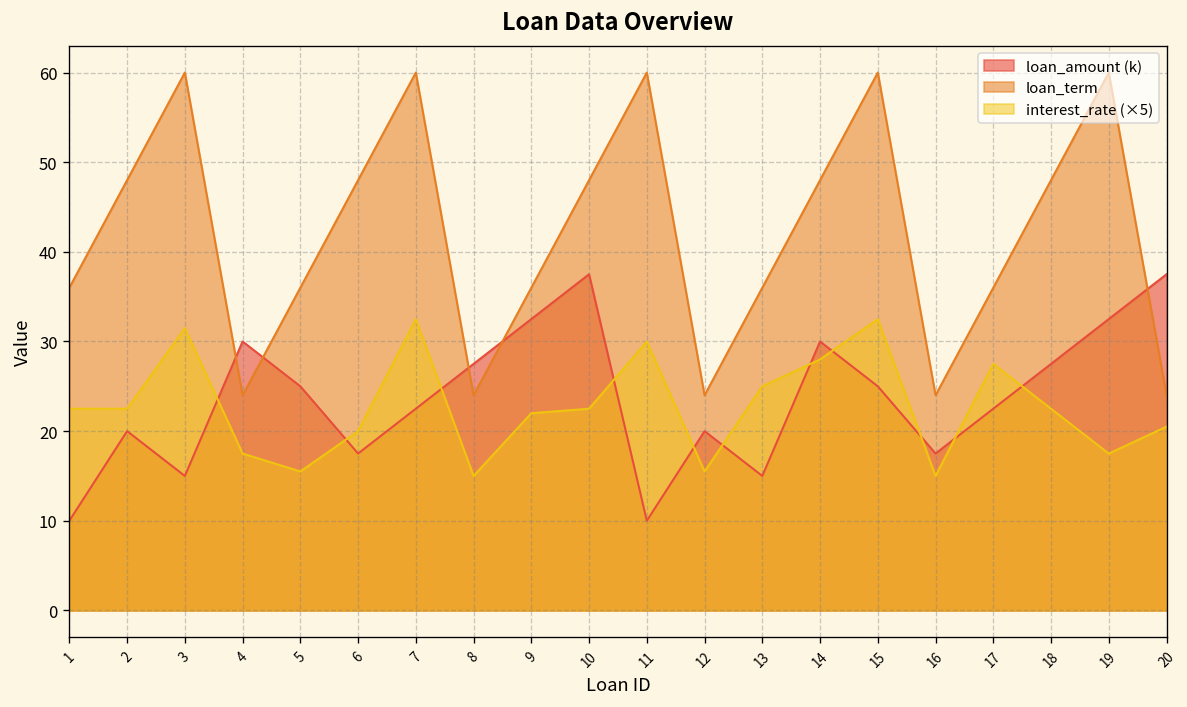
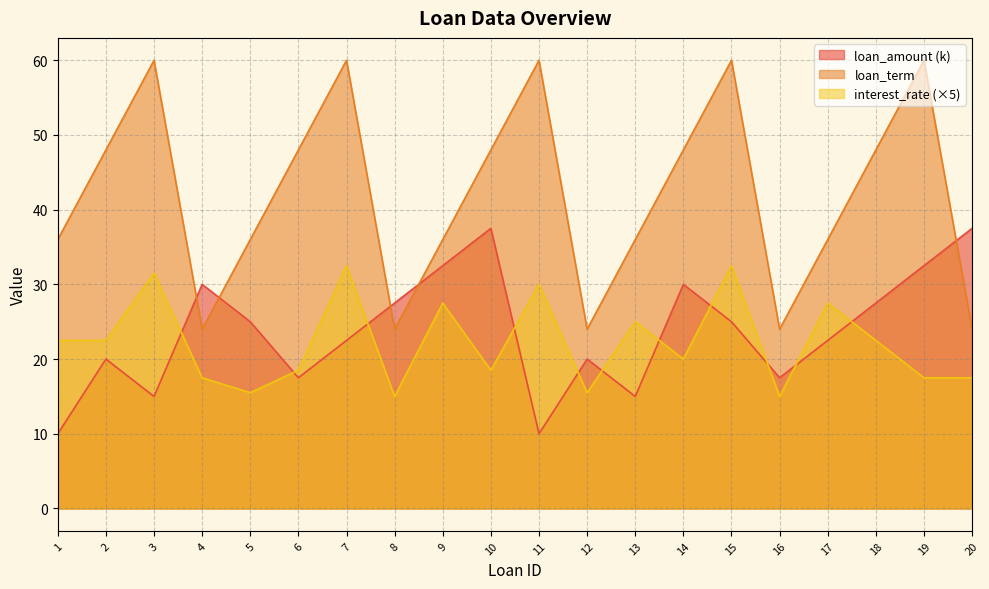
interest_rate (×5), 6: 20 -> 19
interest_rate (×5), 9: 22 -> 28
interest_rate (×5), 10: 23 -> 19
interest_rate (×5), 14: 28 -> 20
interest_rate (×5), 20: 21 -> 18
